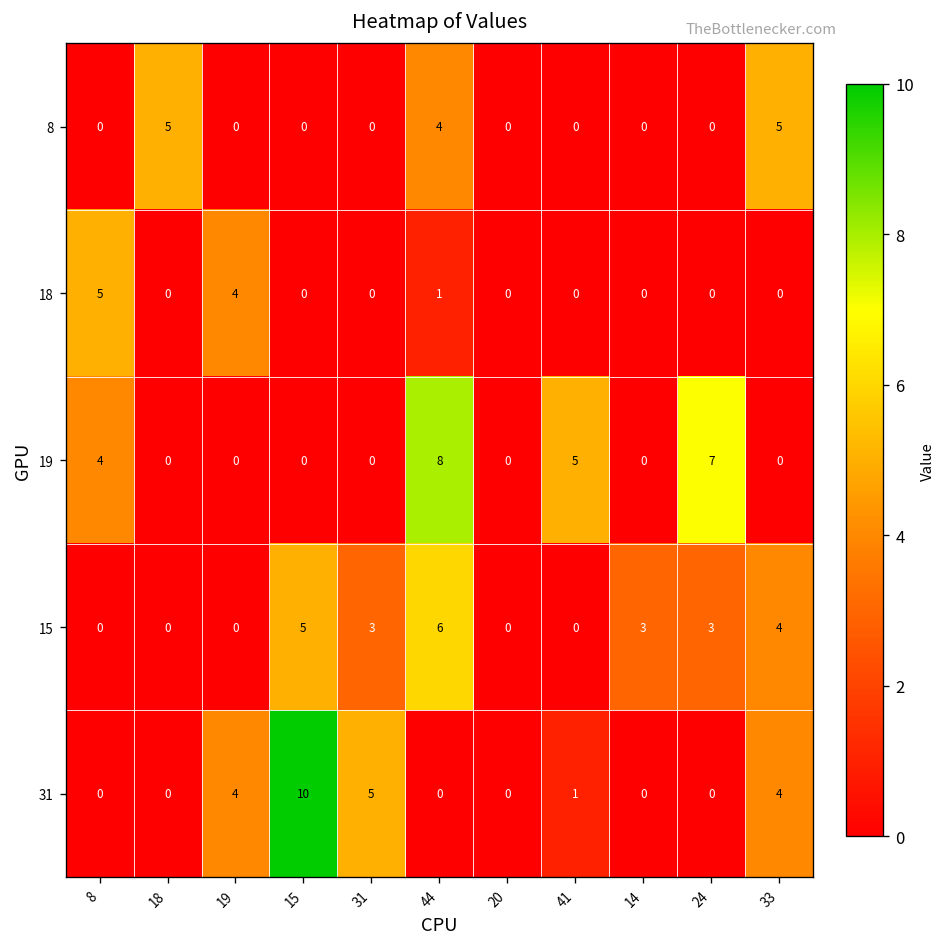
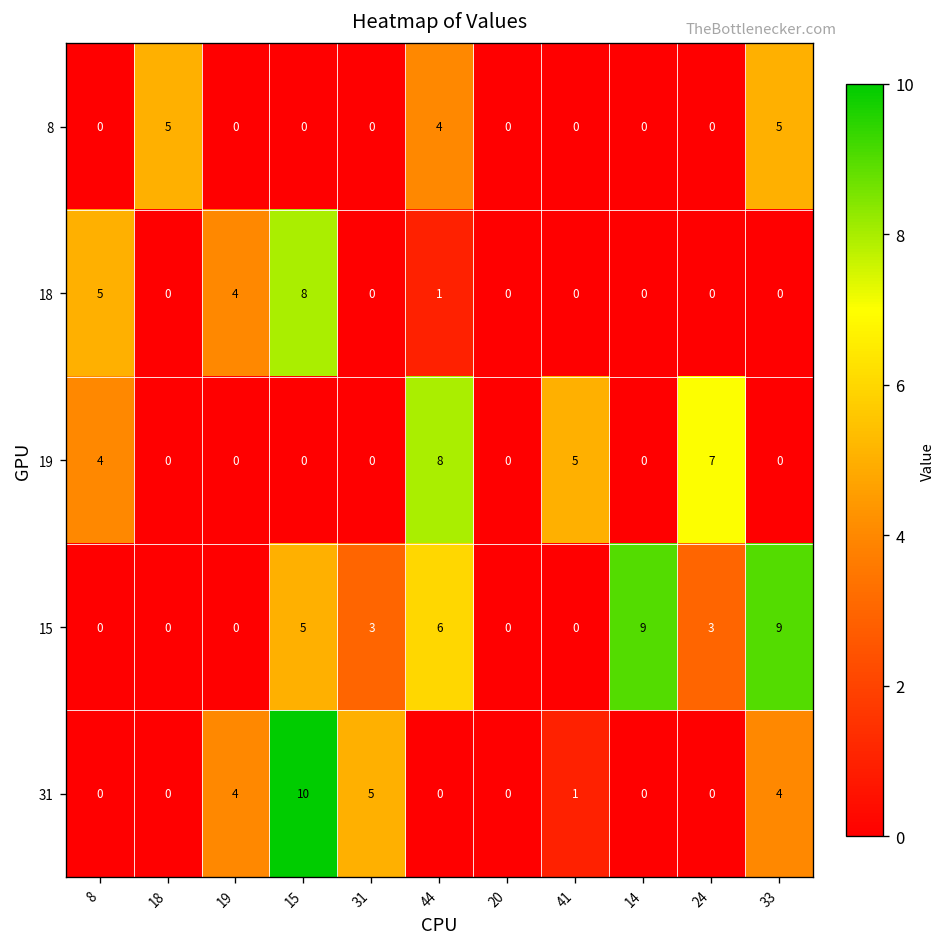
18, 15: 0 -> 8
15, 14: 3 -> 9
15, 33: 4 -> 9
